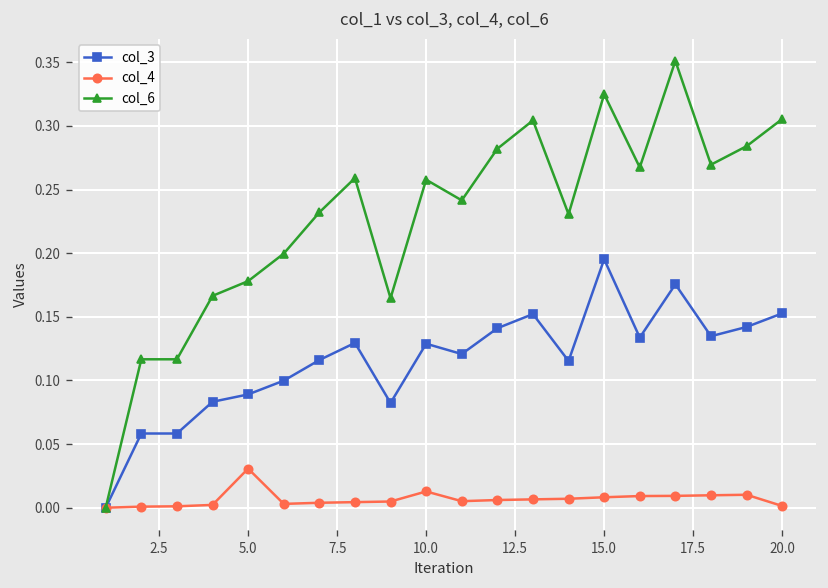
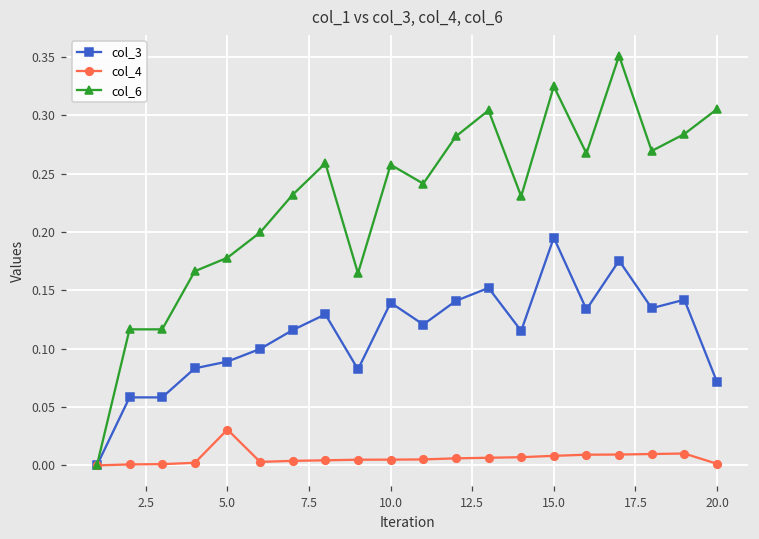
col_3, 10.0: 0.129 -> 0.140
col_4, 10.0: 0.013 -> 0.005
col_3, 20.0: 0.153 -> 0.072
